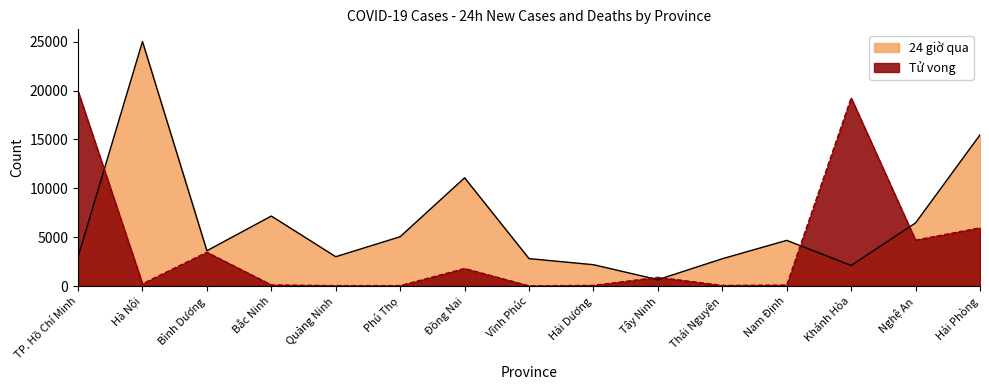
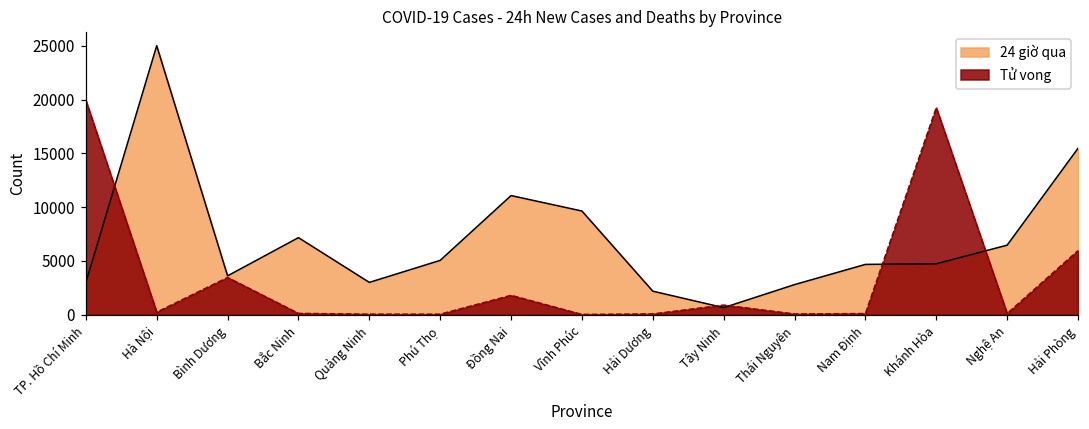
24 giờ qua, Vĩnh Phúc: 3000 -> 10000
24 giờ qua, Khánh Hòa: 2000 -> 5000
Tử vong, Nghệ An: 5000 -> 0
